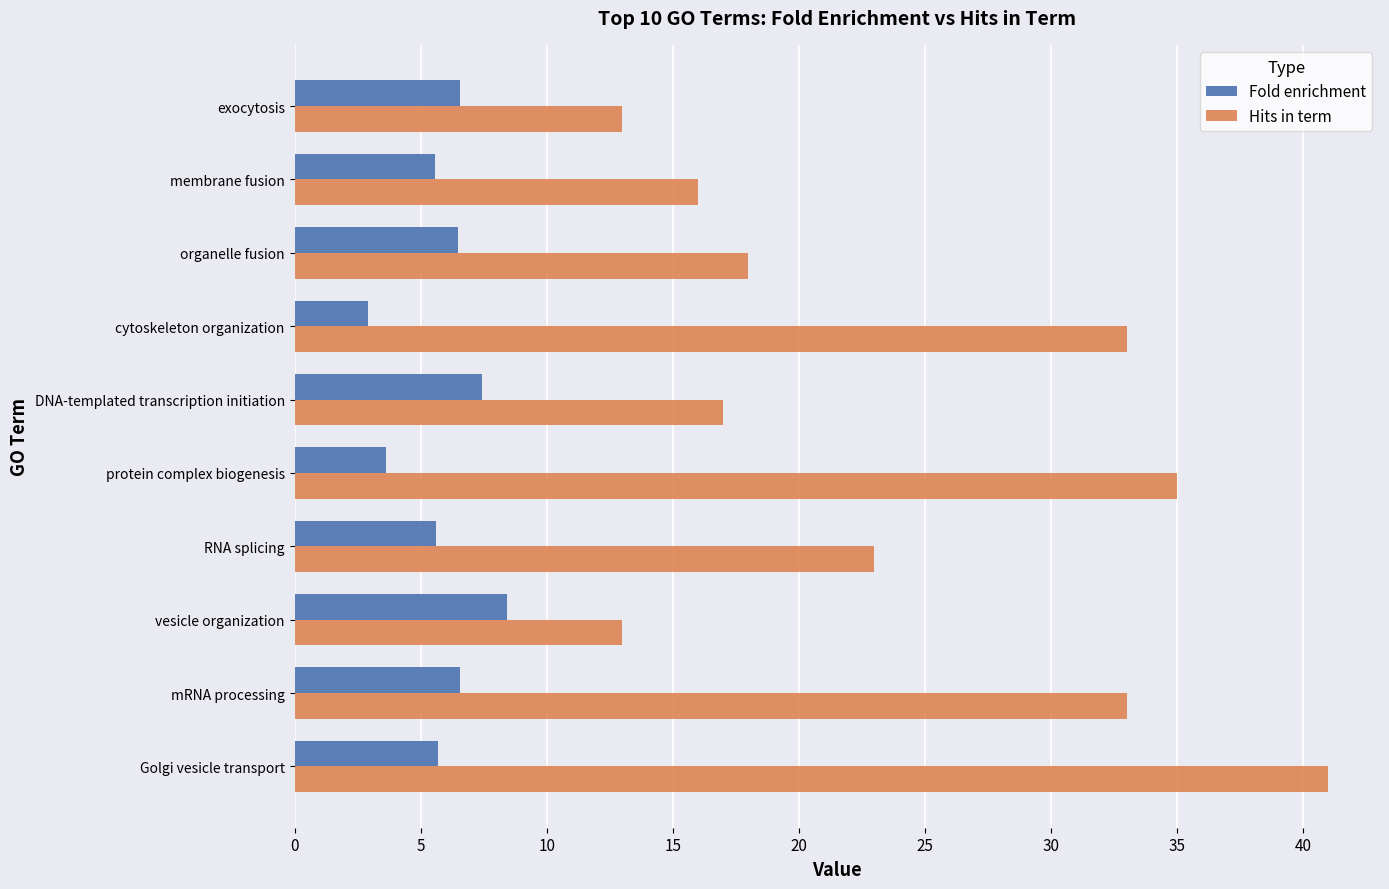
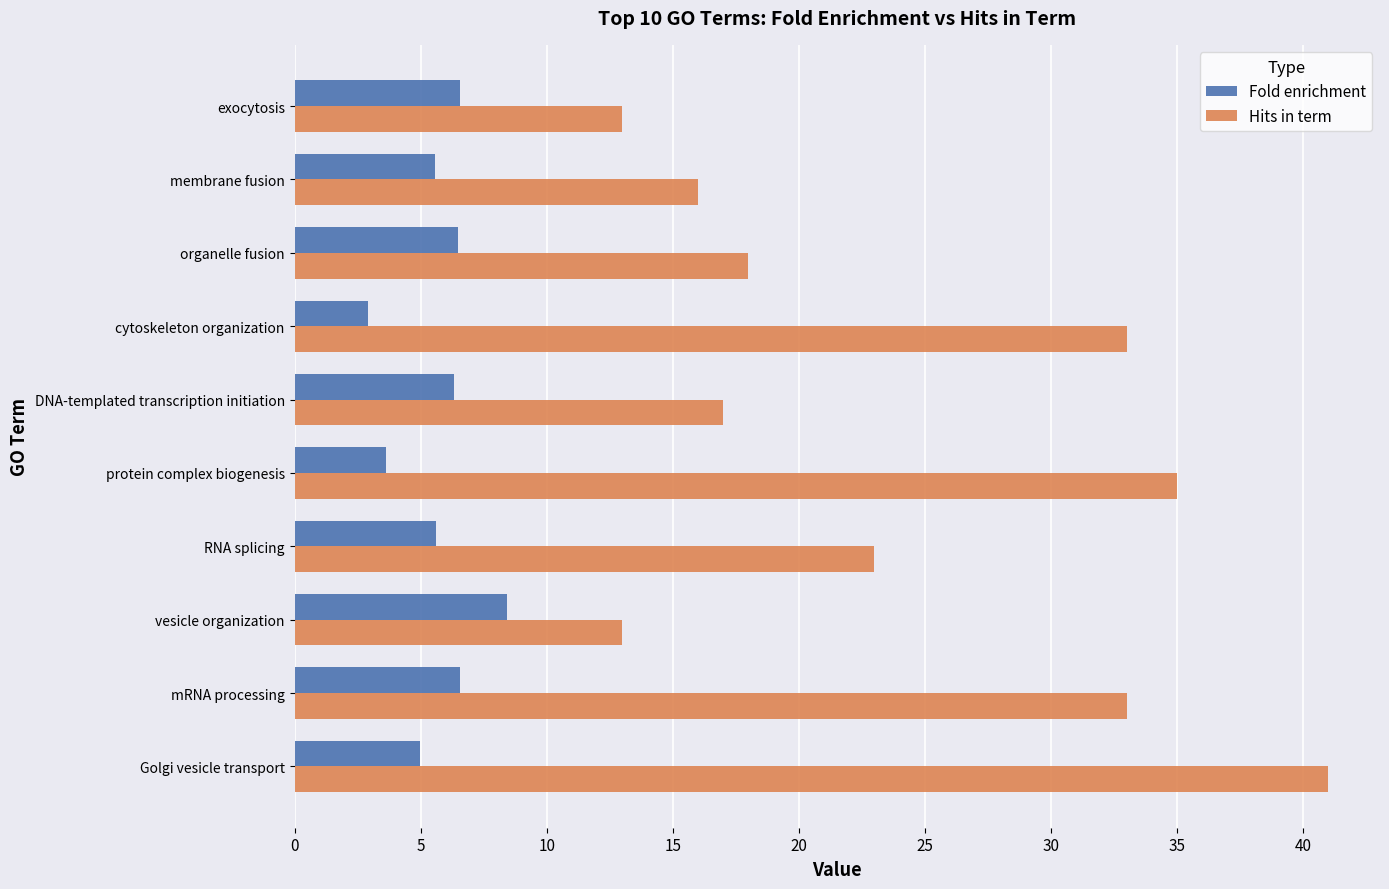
Fold enrichment, DNA-templated transcription initiation: 7.4 -> 6.3
Fold enrichment, Golgi vesicle transport: 5.7 -> 5.0
